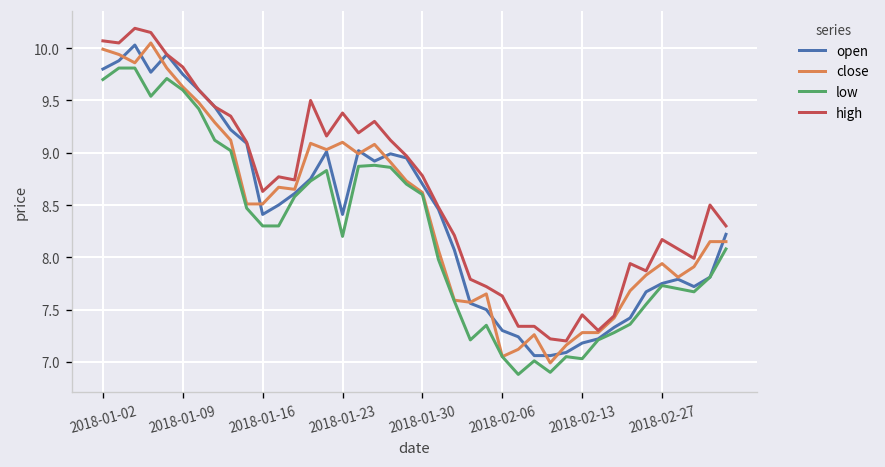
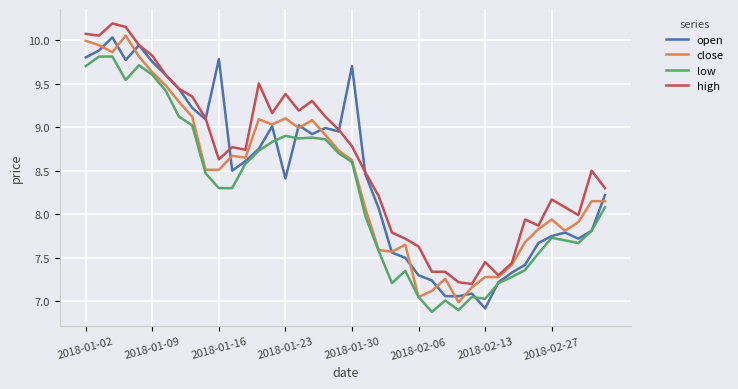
open, 2018-01-16: 8.4 -> 9.8
low, 2018-01-23: 8.2 -> 8.9
open, 2018-01-30: 8.7 -> 9.7
open, 2018-02-13: 7.2 -> 6.9
